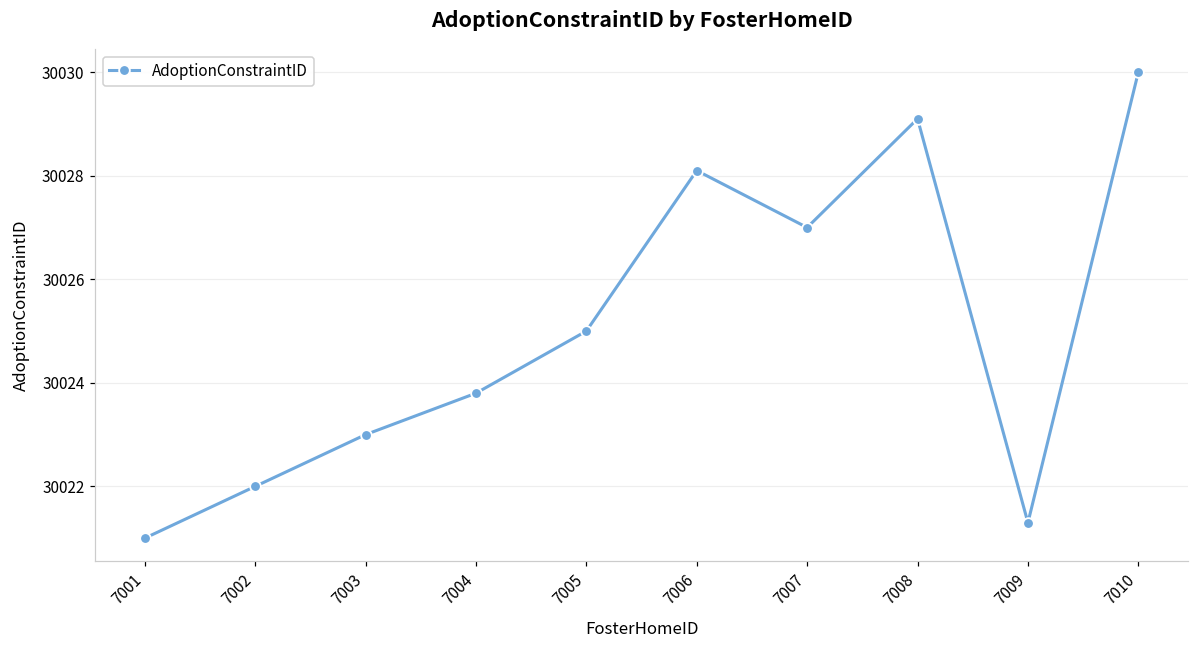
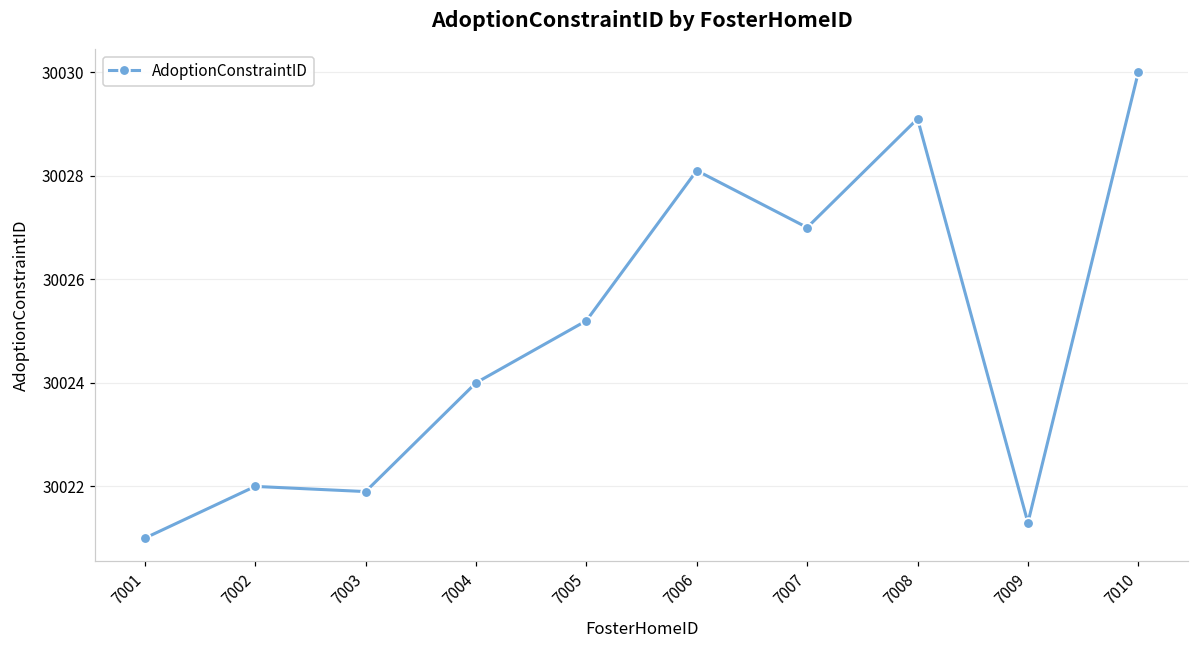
7003: 30023.0 -> 30021.9
7004: 30023.8 -> 30024.0
7005: 30025.0 -> 30025.2
